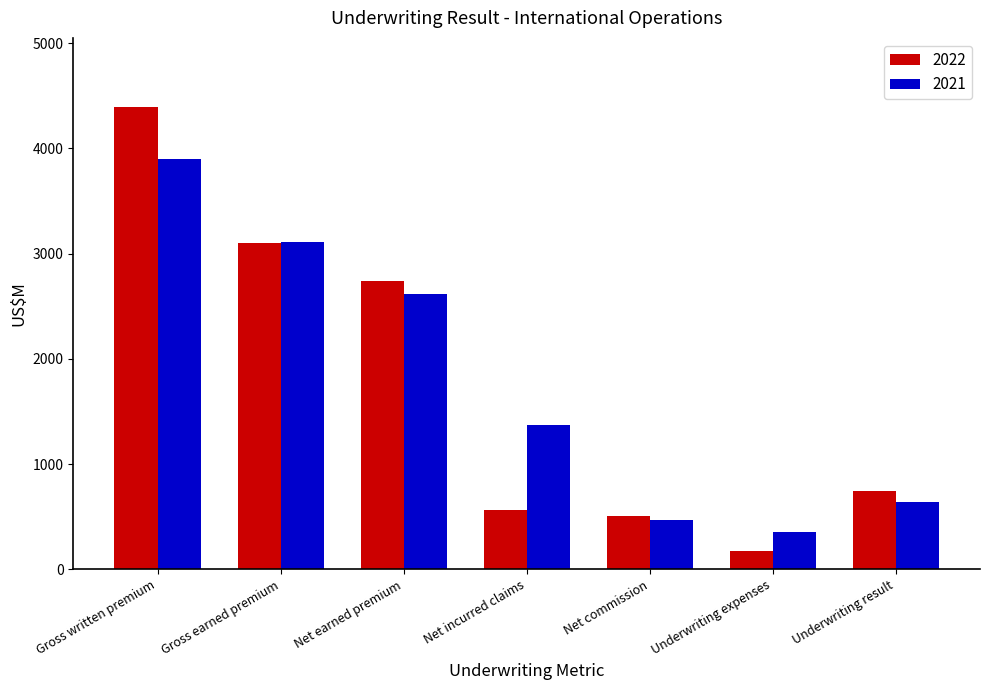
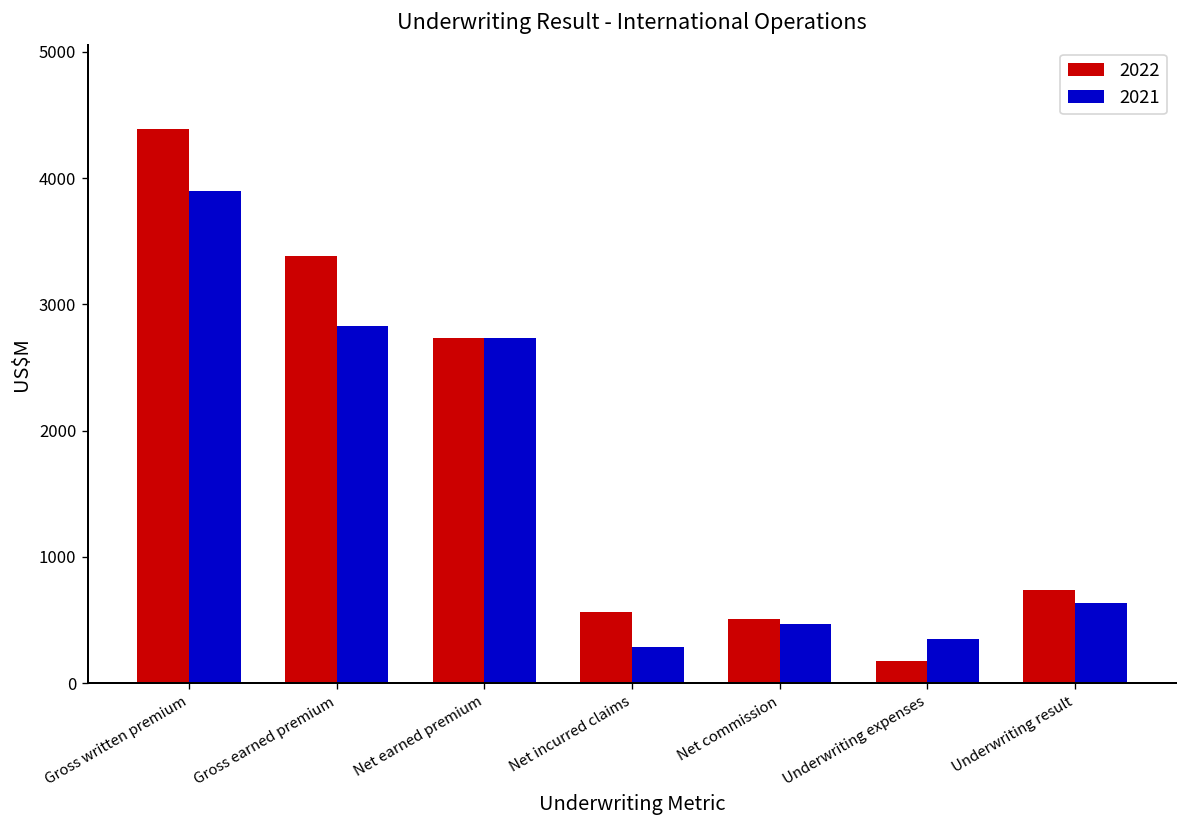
2022, Gross earned premium: 3110 -> 3380
2021, Gross earned premium: 3110 -> 2830
2021, Net earned premium: 2610 -> 2740
2021, Net incurred claims: 1370 -> 290
